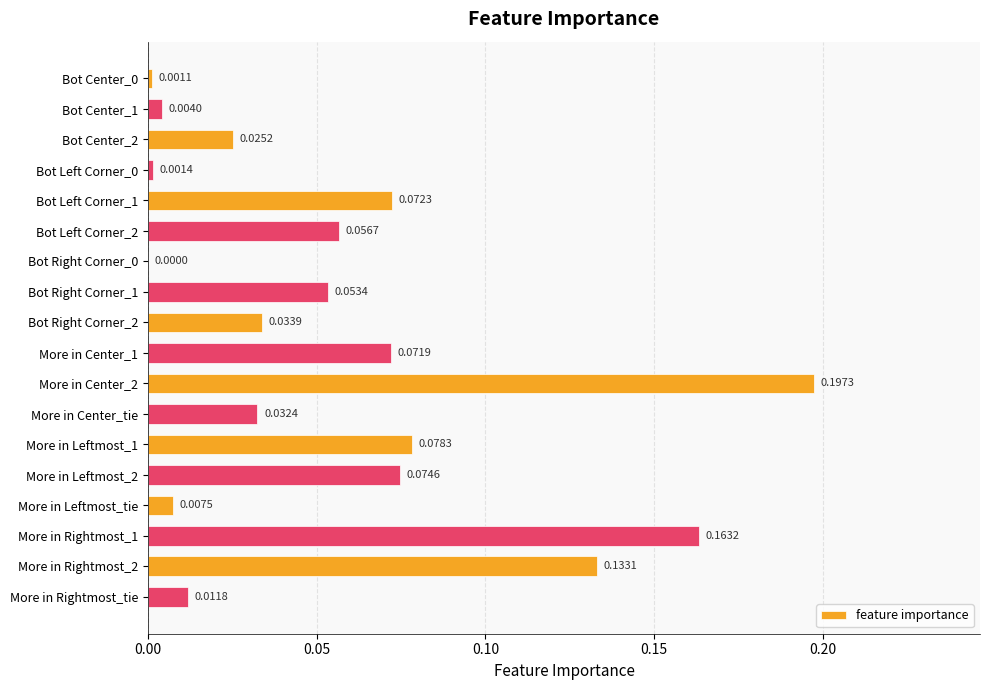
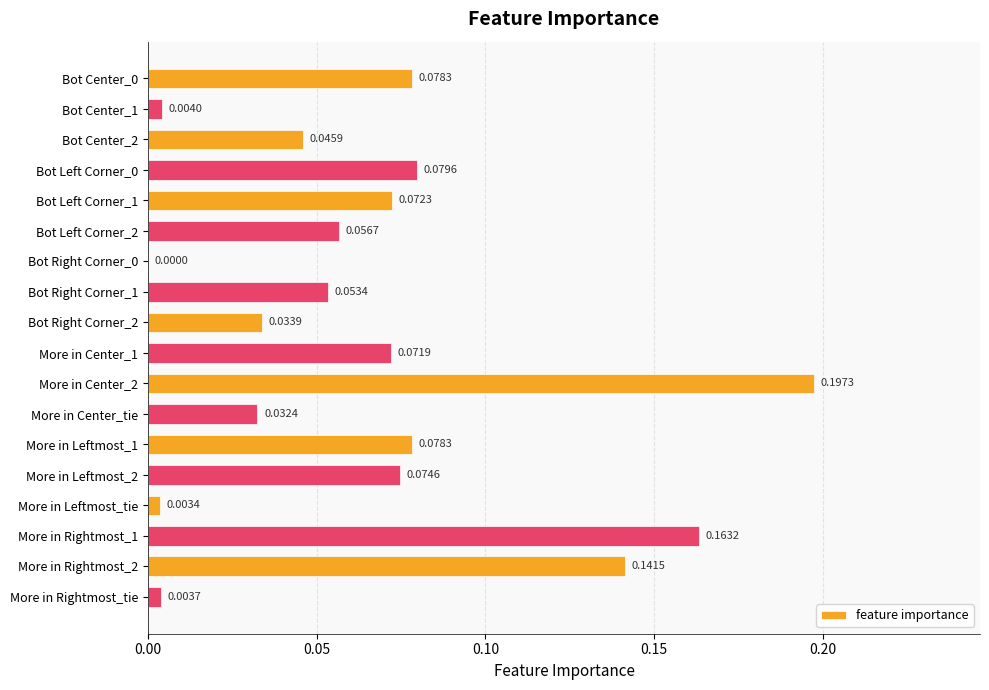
Bot Center_0: 0.0011 -> 0.0783
Bot Center_2: 0.0252 -> 0.0459
Bot Left Corner_0: 0.0014 -> 0.0796
More in Leftmost_tie: 0.0075 -> 0.0034
More in Rightmost_2: 0.1331 -> 0.1415
More in Rightmost_tie: 0.0118 -> 0.0037
